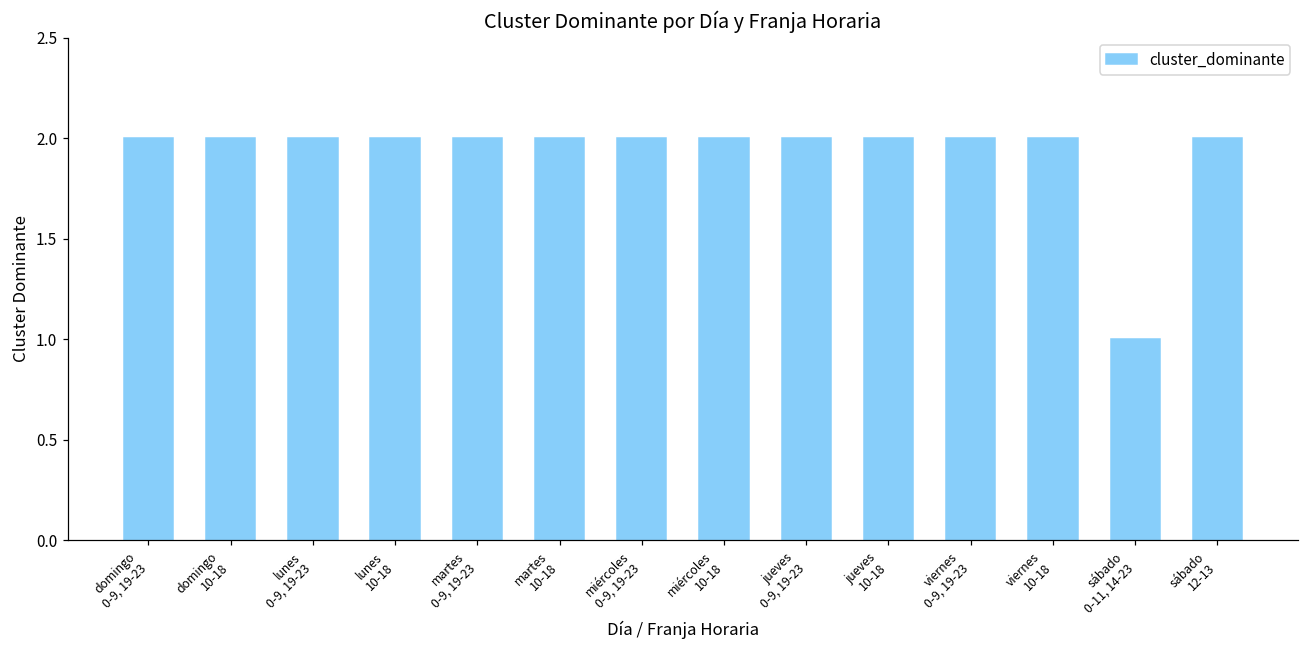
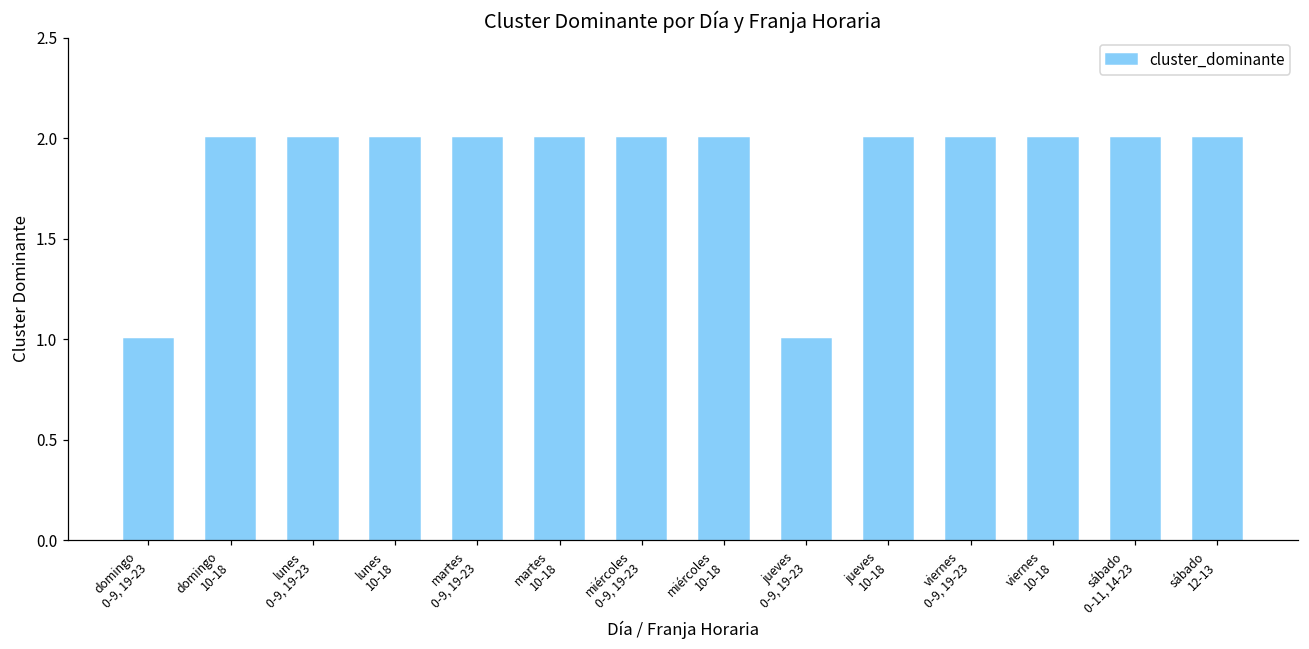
domingo 0-9, 19-23: 2 -> 1
jueves 0-9, 19-23: 2 -> 1
sábado 0-11, 14-23: 1 -> 2
